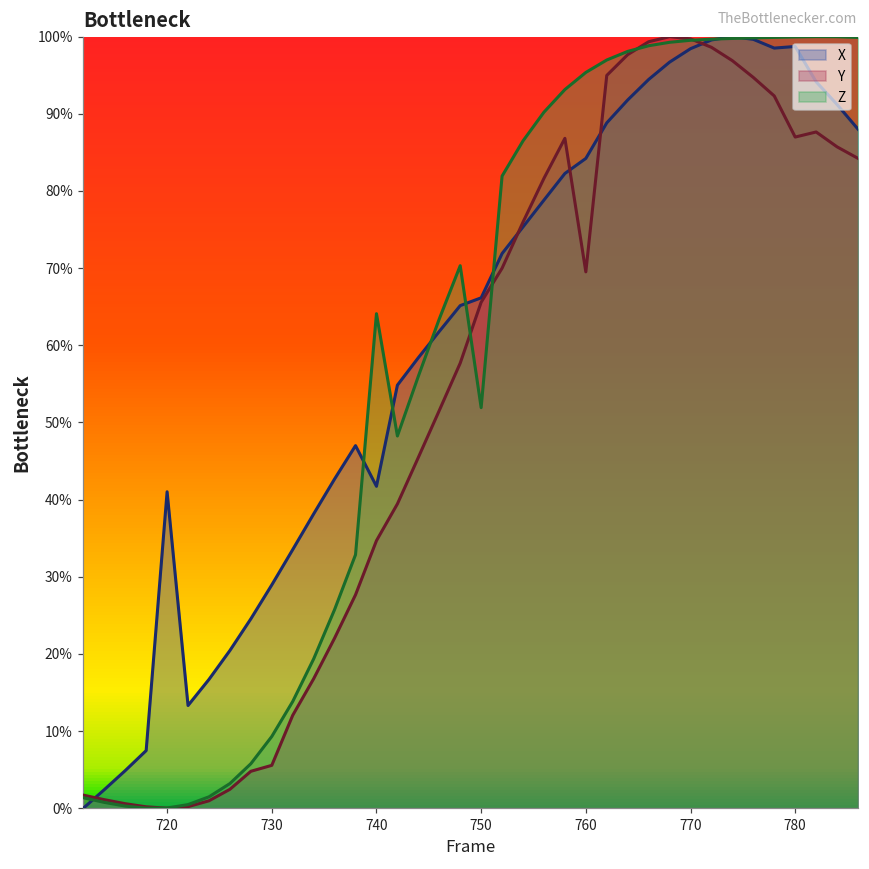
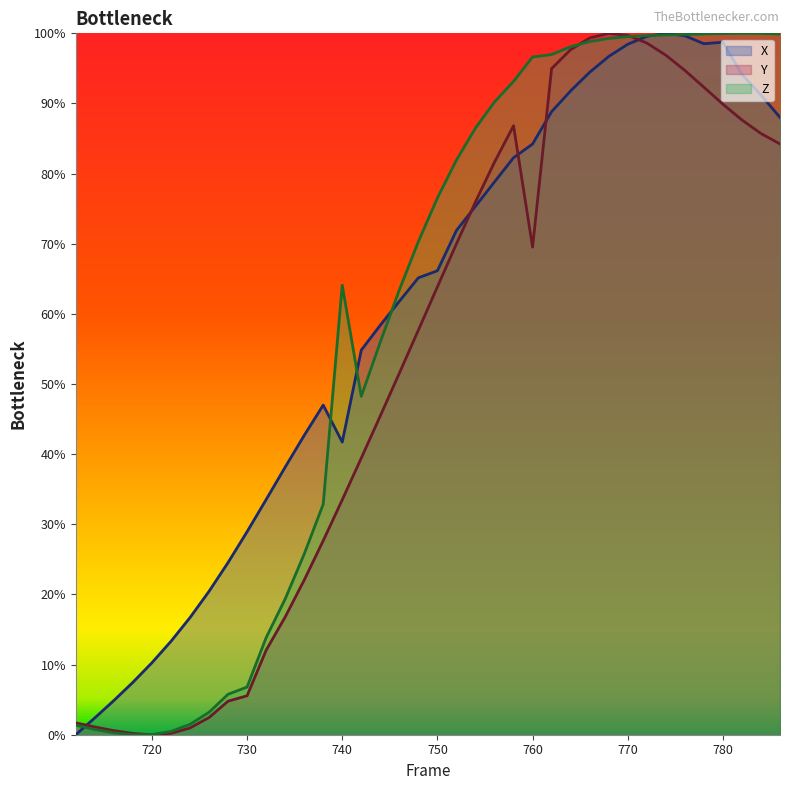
X, 720: 41% -> 10%
Z, 730: 9% -> 7%
Y, 740: 35% -> 33%
Y, 750: 66% -> 64%
Z, 750: 52% -> 77%
Z, 760: 95% -> 97%
Y, 780: 87% -> 90%
